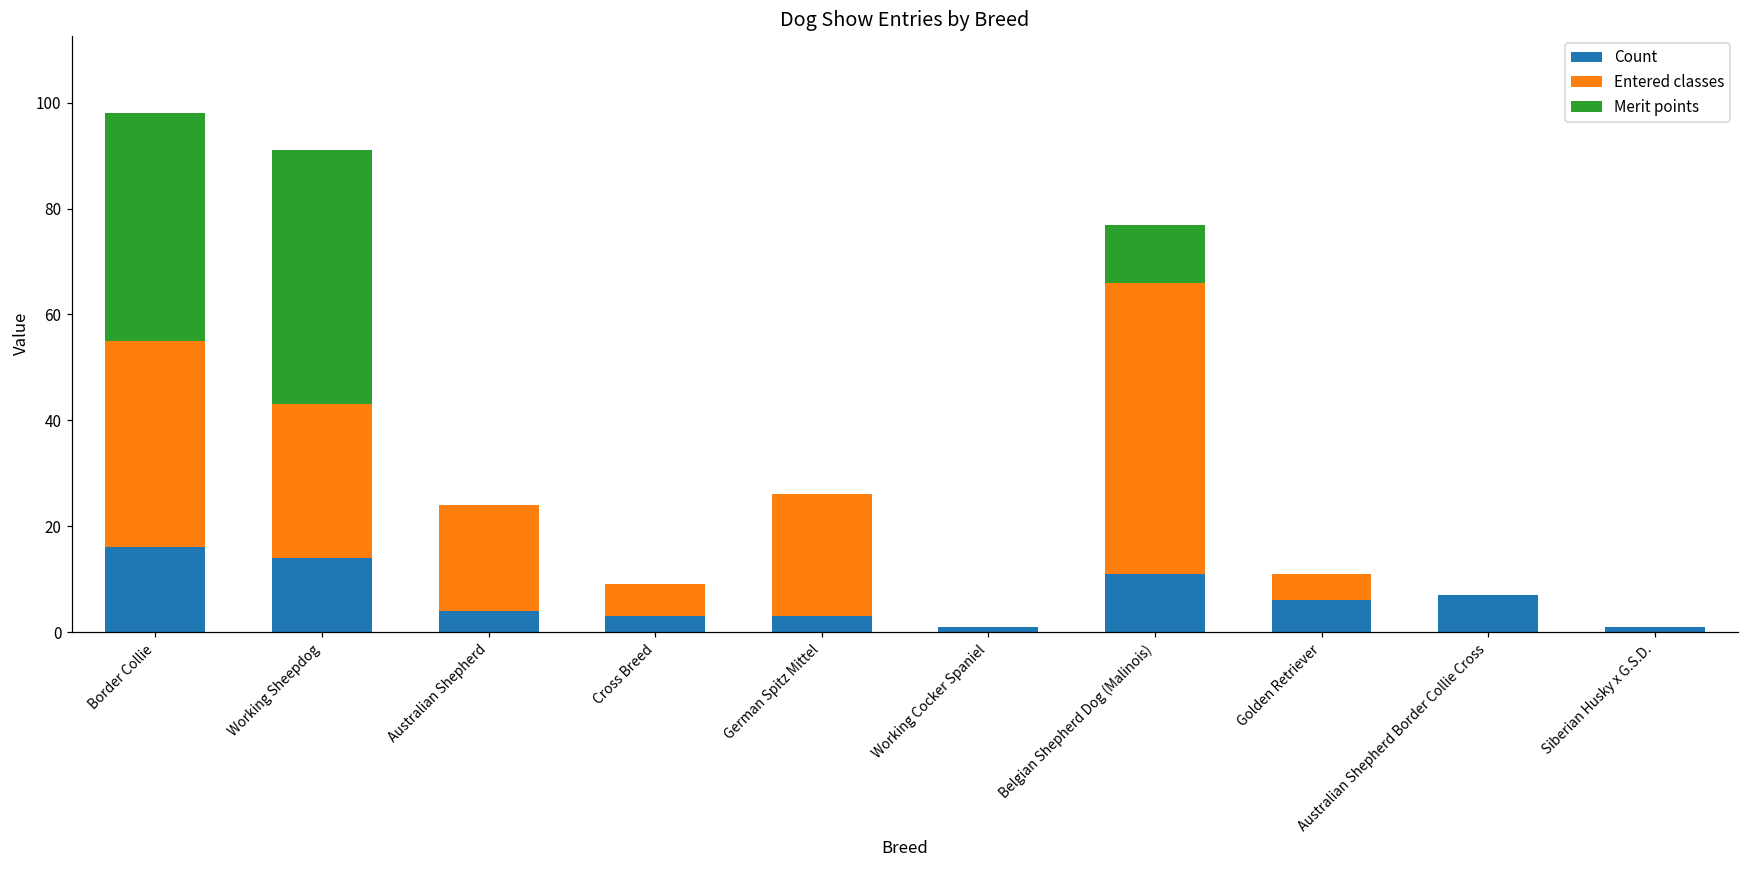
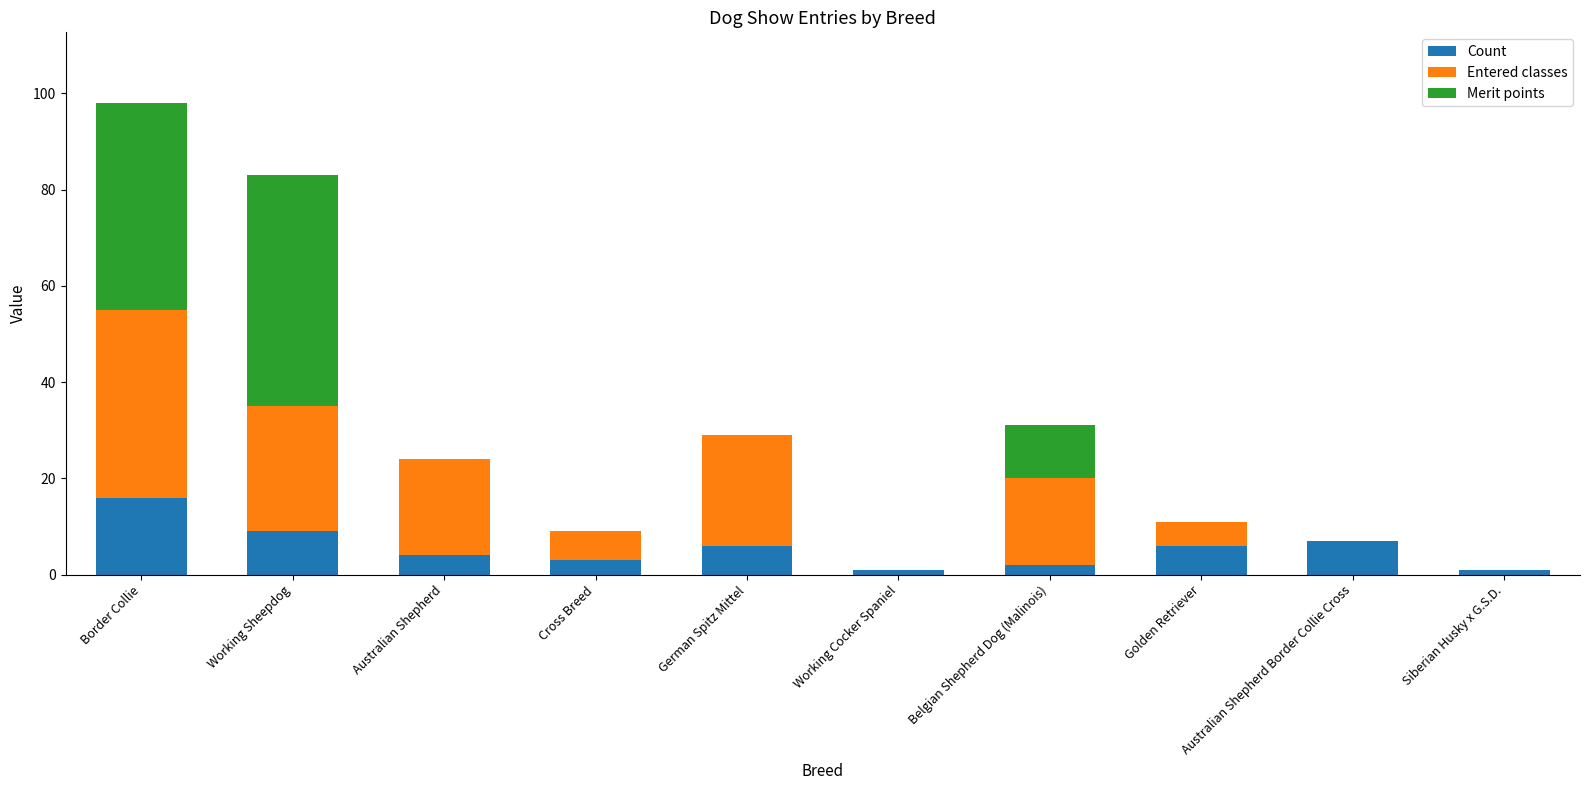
Count, Working Sheepdog: 14 -> 9
Entered classes, Working Sheepdog: 29 -> 26
Count, German Spitz Mittel: 3 -> 6
Count, Belgian Shepherd Dog (Malinois): 11 -> 2
Entered classes, Belgian Shepherd Dog (Malinois): 55 -> 18
